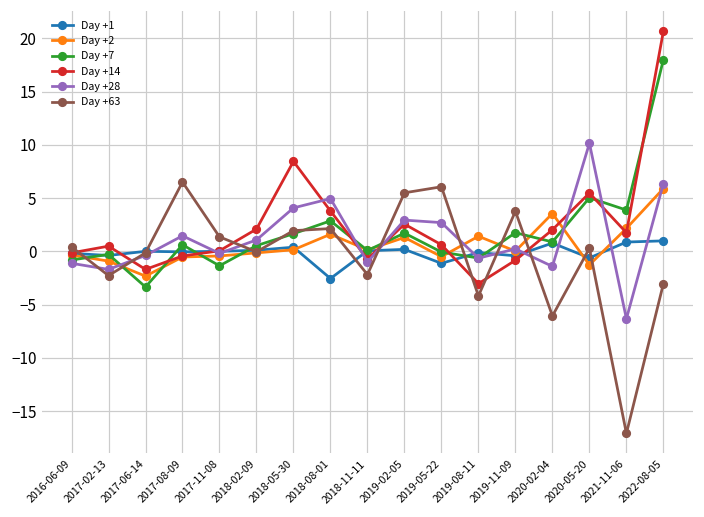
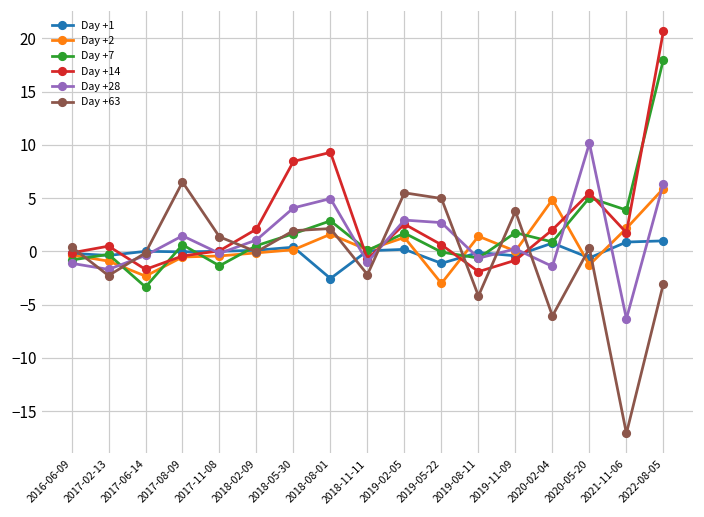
Day +14, 2018-08-01: 4 -> 9
Day +2, 2019-05-22: -1 -> -3
Day +63, 2019-05-22: 6 -> 5
Day +14, 2019-08-11: -3 -> -2
Day +2, 2020-02-04: 4 -> 5
